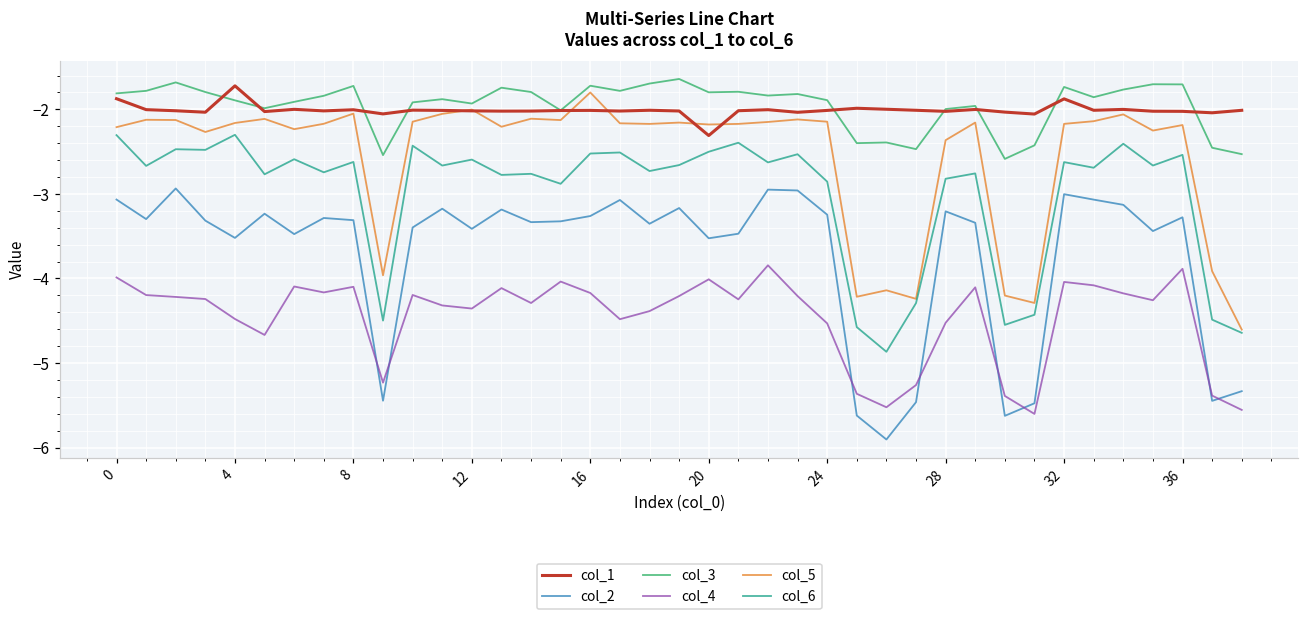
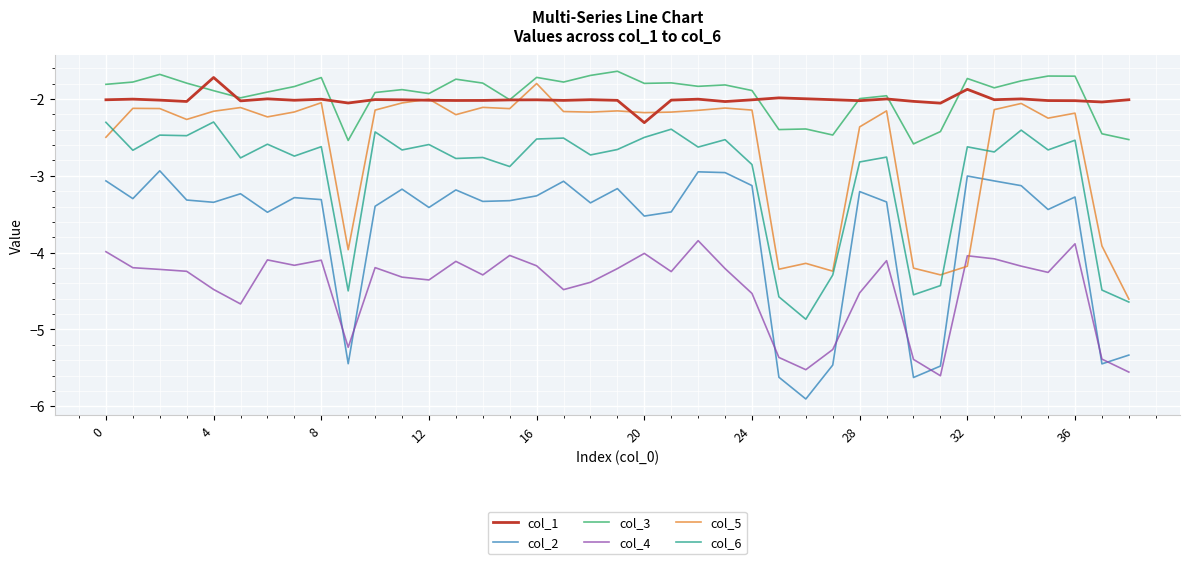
col_1, 0: -1.9 -> -2.0
col_5, 0: -2.2 -> -2.5
col_2, 4: -3.5 -> -3.3
col_2, 24: -3.2 -> -3.1
col_5, 32: -2.2 -> -4.2
